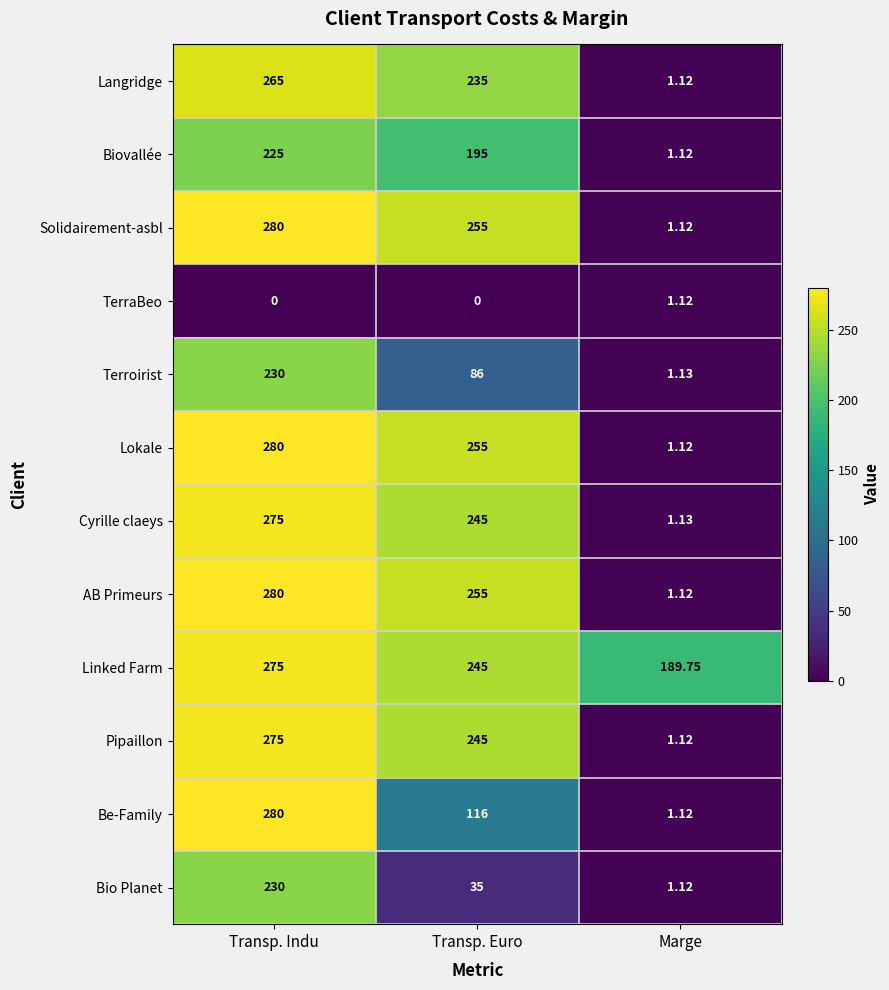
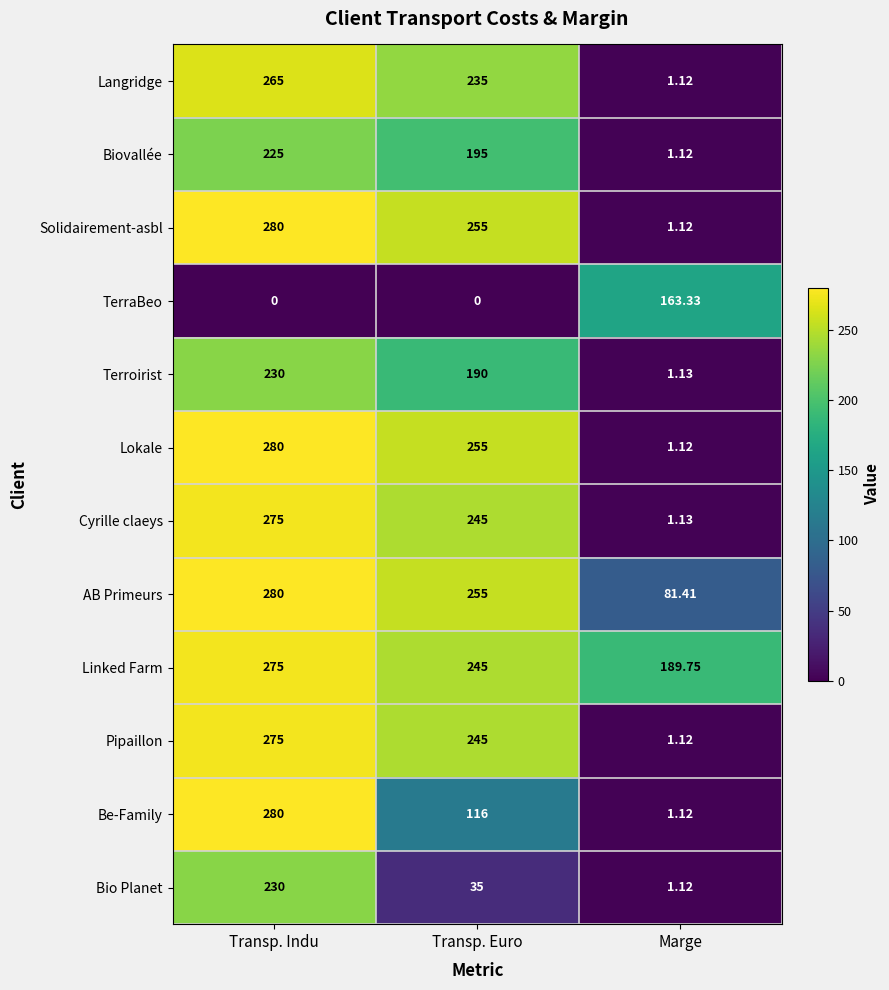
TerraBeo, Marge: 1.12 -> 163.33
Terroirist, Transp. Euro: 86 -> 190
AB Primeurs, Marge: 1.12 -> 81.41
